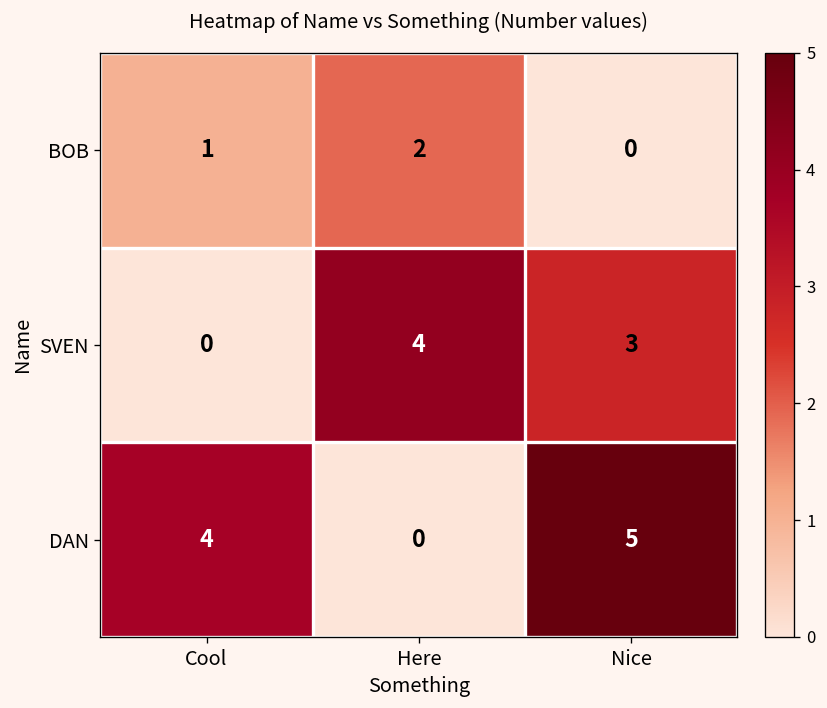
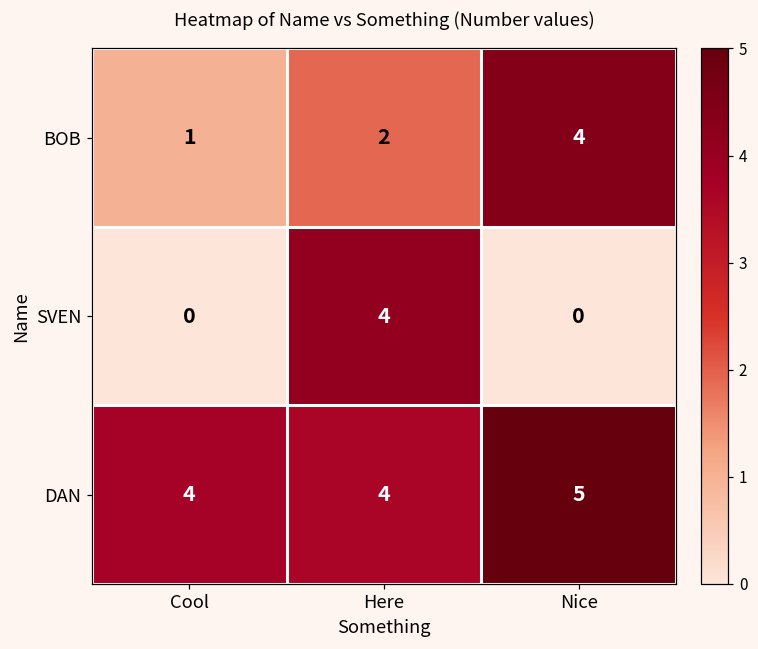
BOB, Nice: 0 -> 4
SVEN, Nice: 3 -> 0
DAN, Here: 0 -> 4
